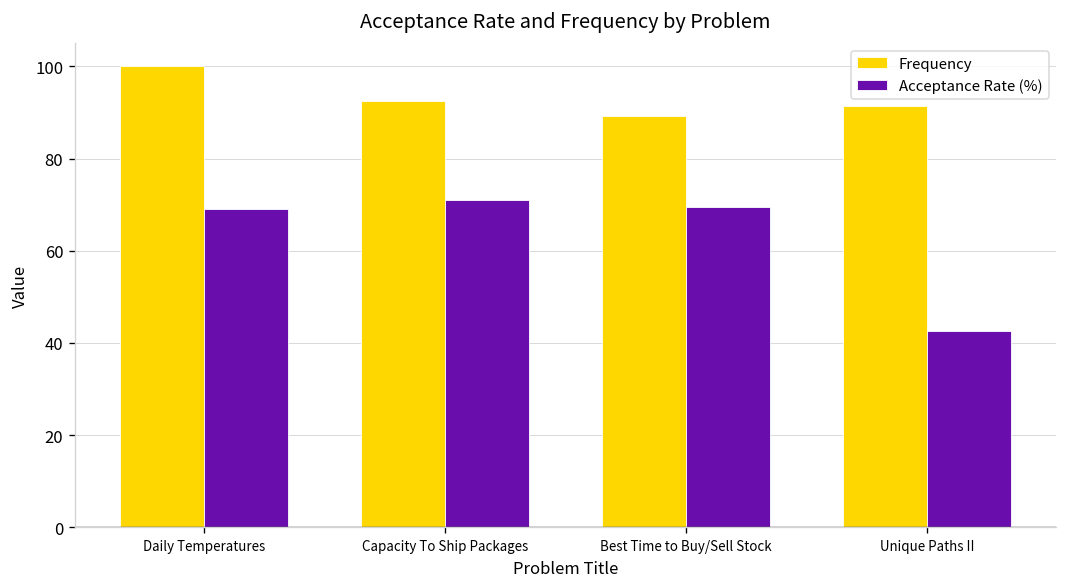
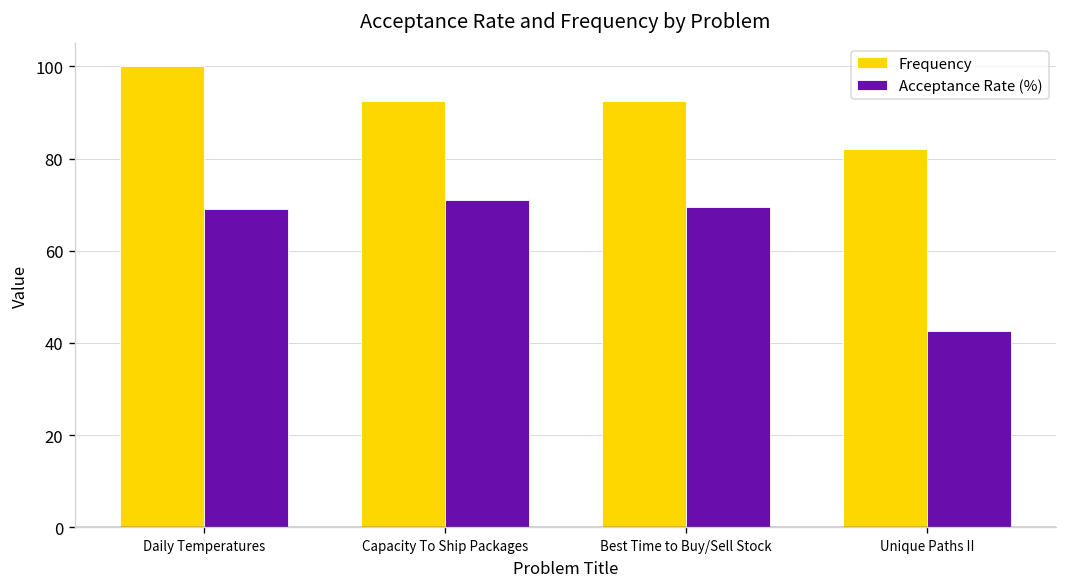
Frequency, Best Time to Buy/Sell Stock: 89 -> 93
Frequency, Unique Paths II: 91 -> 82
